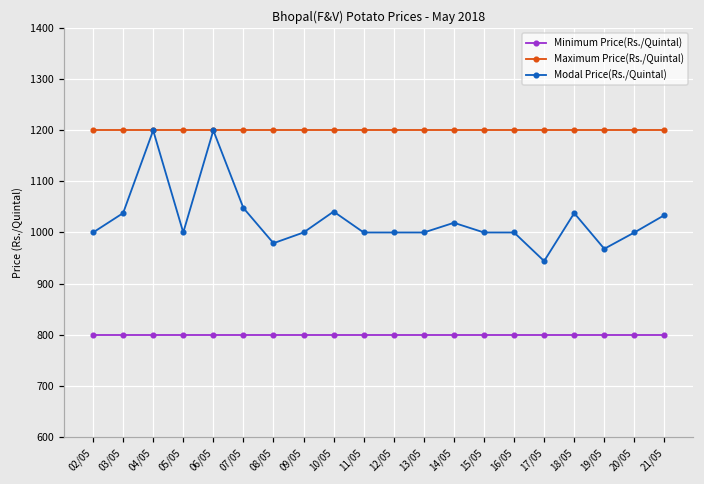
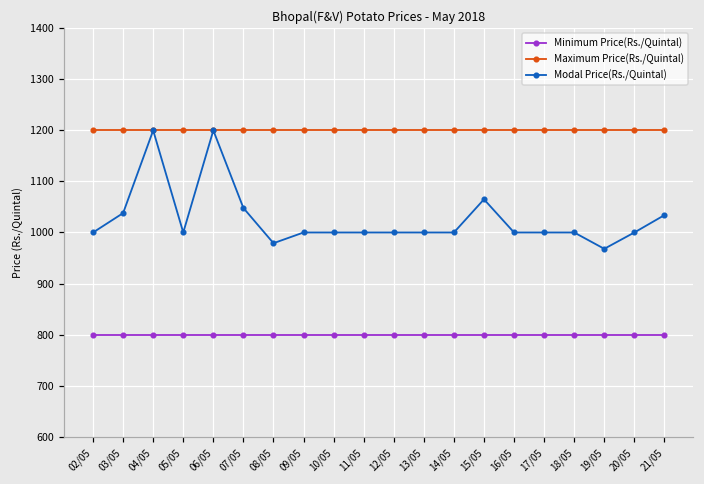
Modal Price(Rs./Quintal), 10/05: 1040 -> 1000
Modal Price(Rs./Quintal), 14/05: 1020 -> 1000
Modal Price(Rs./Quintal), 15/05: 1000 -> 1070
Modal Price(Rs./Quintal), 17/05: 940 -> 1000
Modal Price(Rs./Quintal), 18/05: 1040 -> 1000
